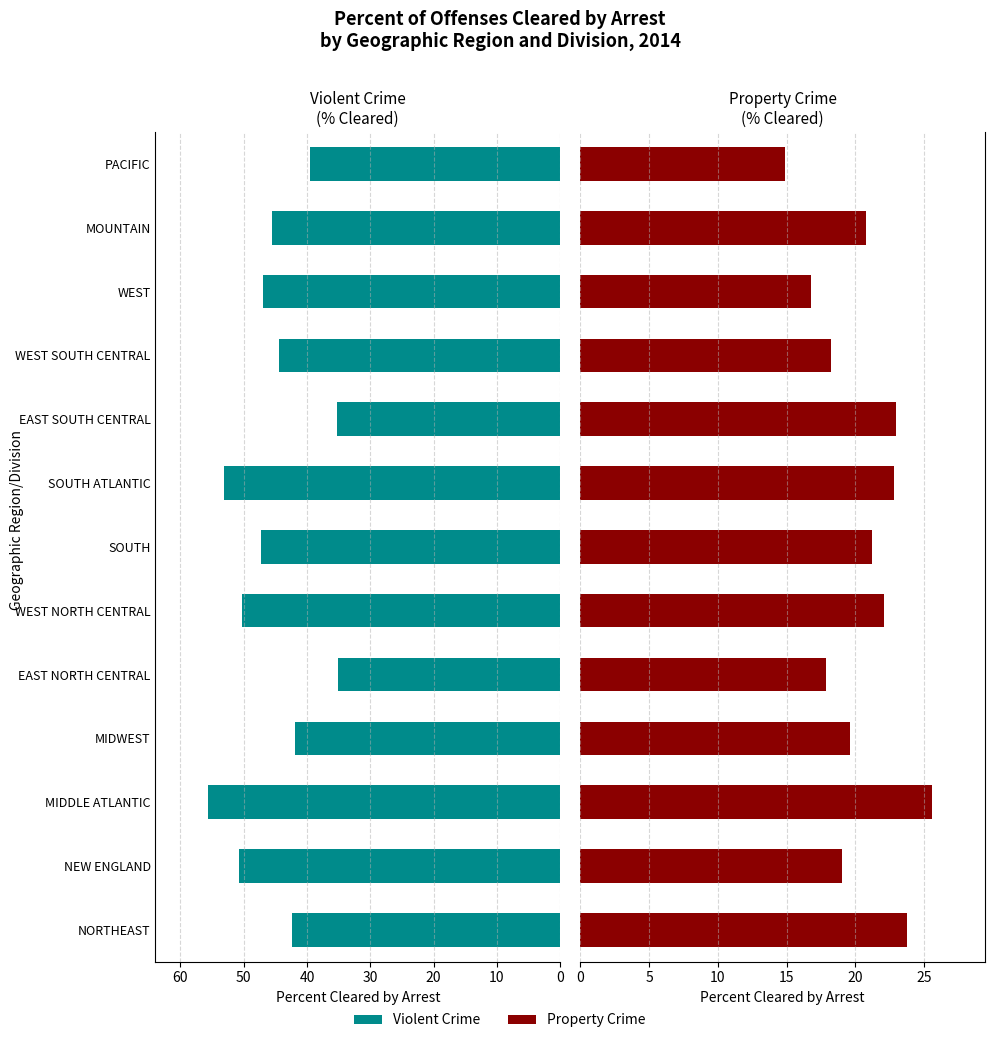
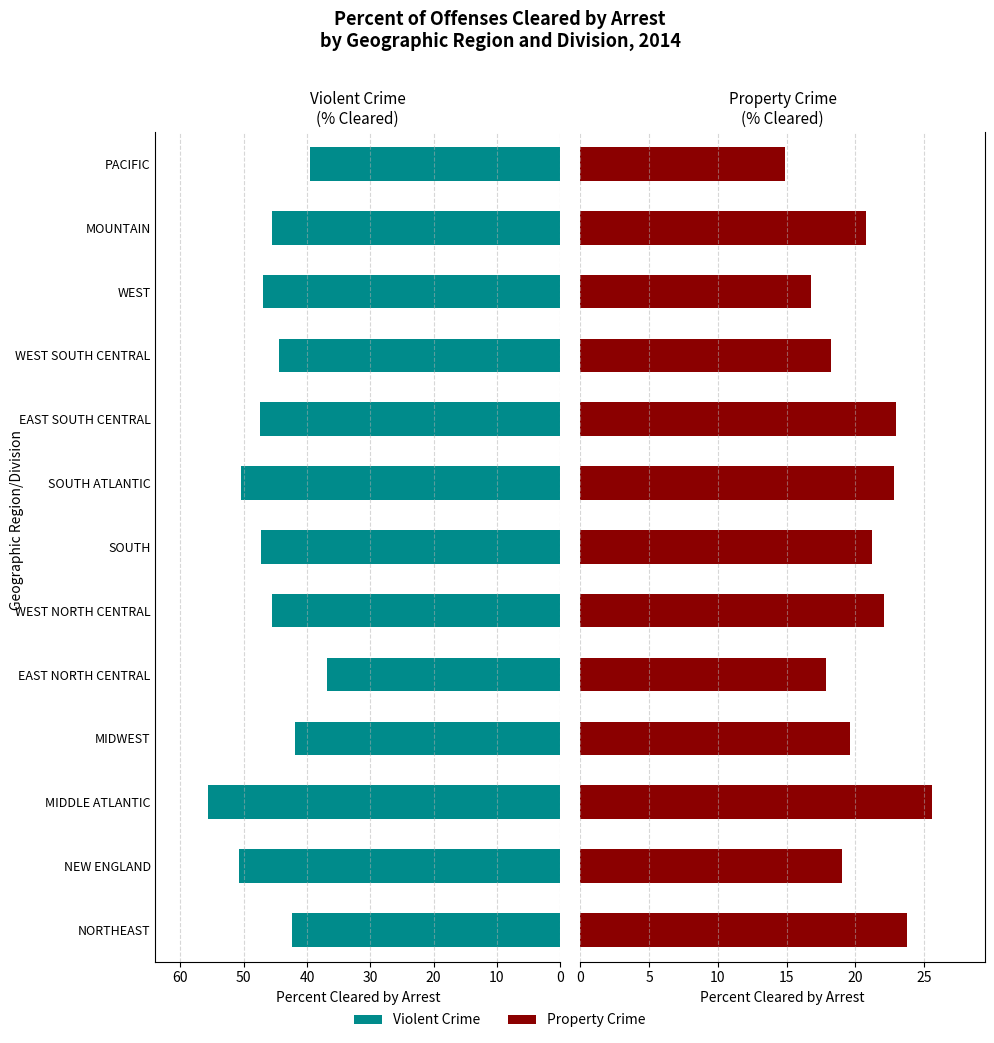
Violent Crime (% Cleared), EAST SOUTH CENTRAL: 35 -> 47
Violent Crime (% Cleared), SOUTH ATLANTIC: 53 -> 51
Violent Crime (% Cleared), WEST NORTH CENTRAL: 50 -> 46
Violent Crime (% Cleared), EAST NORTH CENTRAL: 35 -> 37
